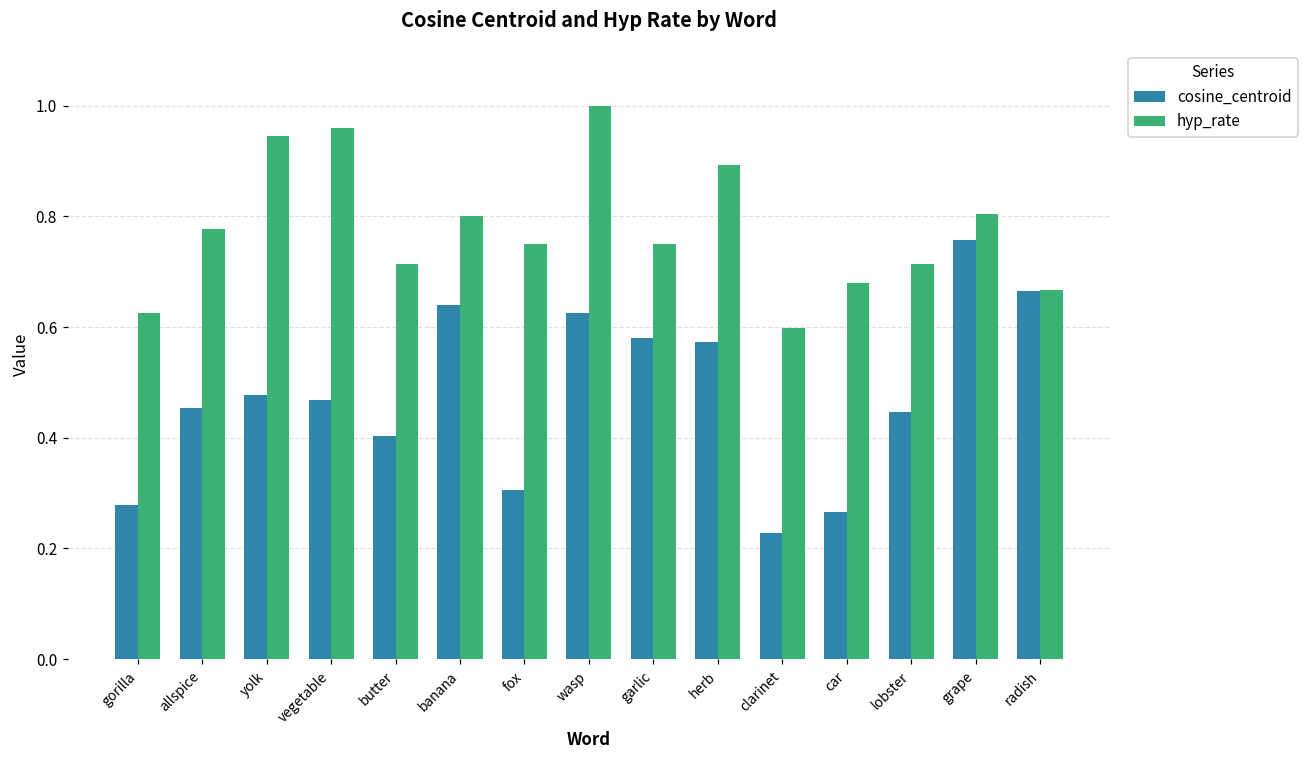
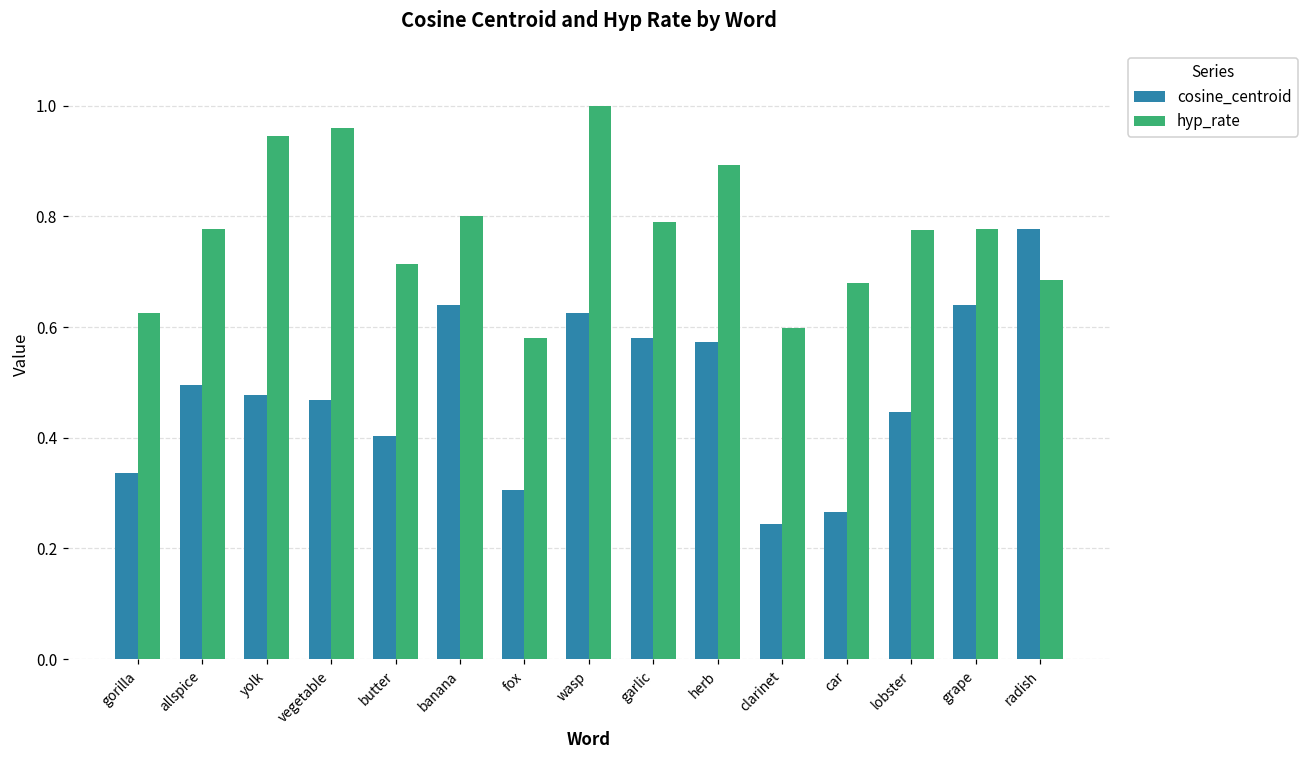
cosine_centroid, gorilla: 0.28 -> 0.34
cosine_centroid, allspice: 0.45 -> 0.50
hyp_rate, fox: 0.75 -> 0.58
hyp_rate, garlic: 0.75 -> 0.79
cosine_centroid, clarinet: 0.23 -> 0.24
hyp_rate, lobster: 0.71 -> 0.78
cosine_centroid, grape: 0.76 -> 0.64
hyp_rate, grape: 0.80 -> 0.78
cosine_centroid, radish: 0.67 -> 0.78
hyp_rate, radish: 0.67 -> 0.68
